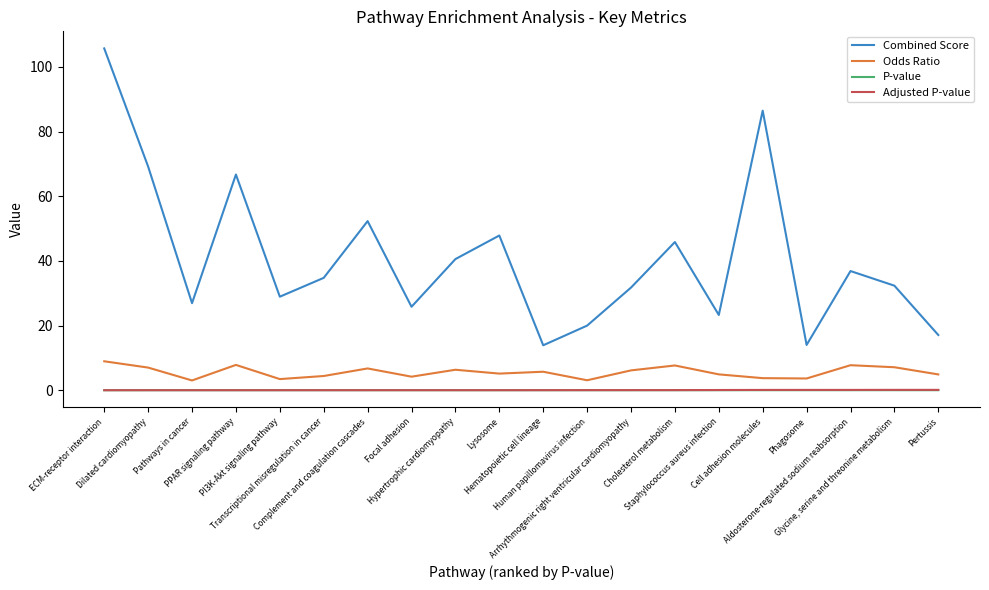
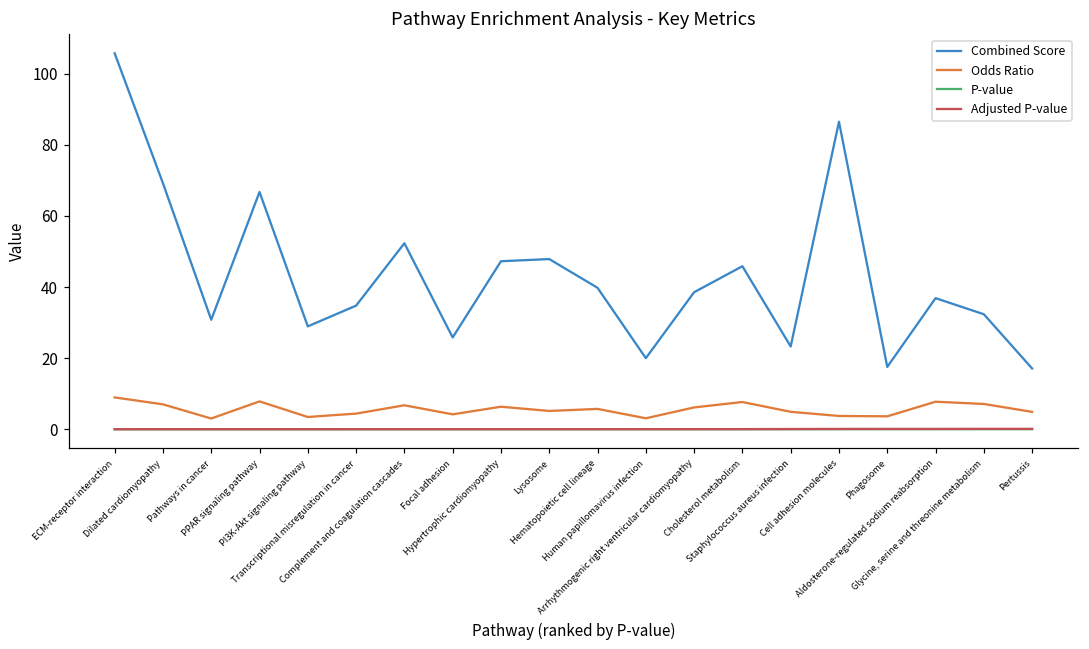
Combined Score, Pathways in cancer: 27 -> 31
Combined Score, Hypertrophic cardiomyopathy: 41 -> 47
Combined Score, Hematopoietic cell lineage: 14 -> 40
Combined Score, Arrhythmogenic right ventricular cardiomyopathy: 32 -> 39
Combined Score, Phagosome: 14 -> 18
